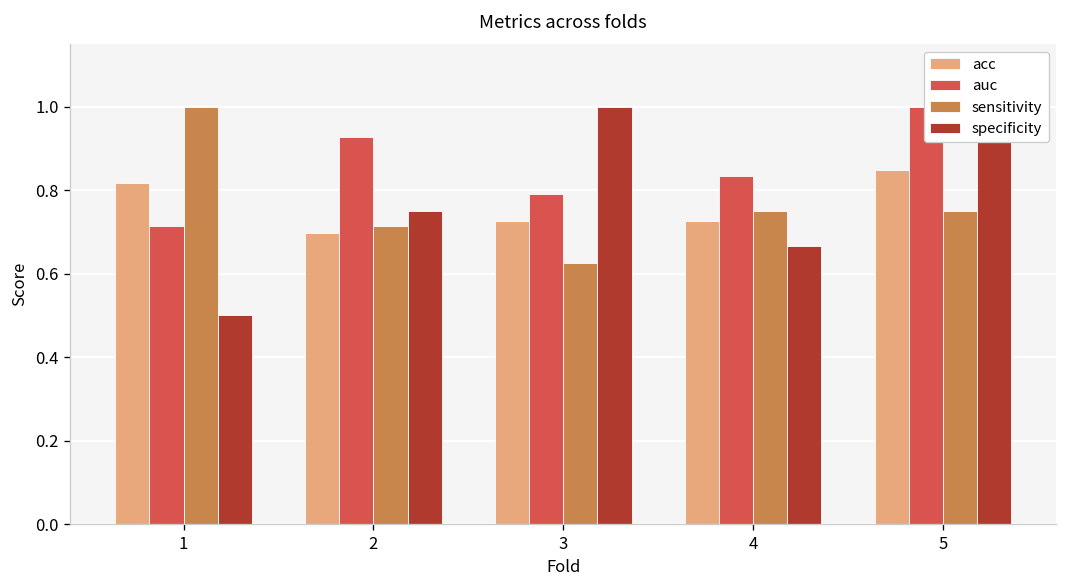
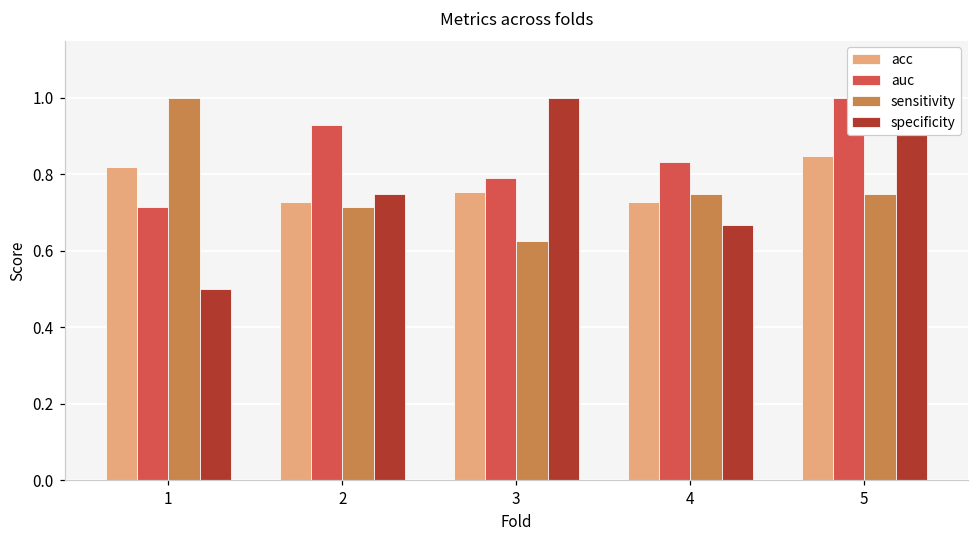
acc, 2: 0.70 -> 0.73
acc, 3: 0.73 -> 0.75
